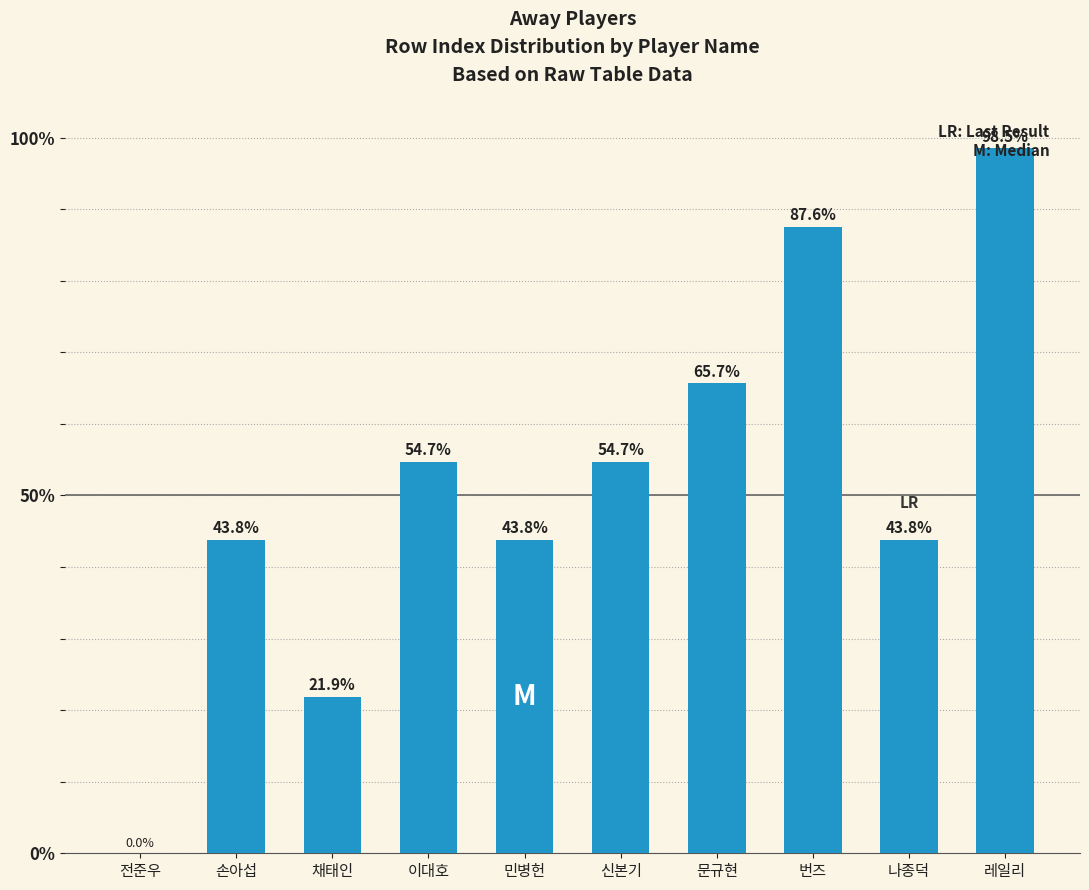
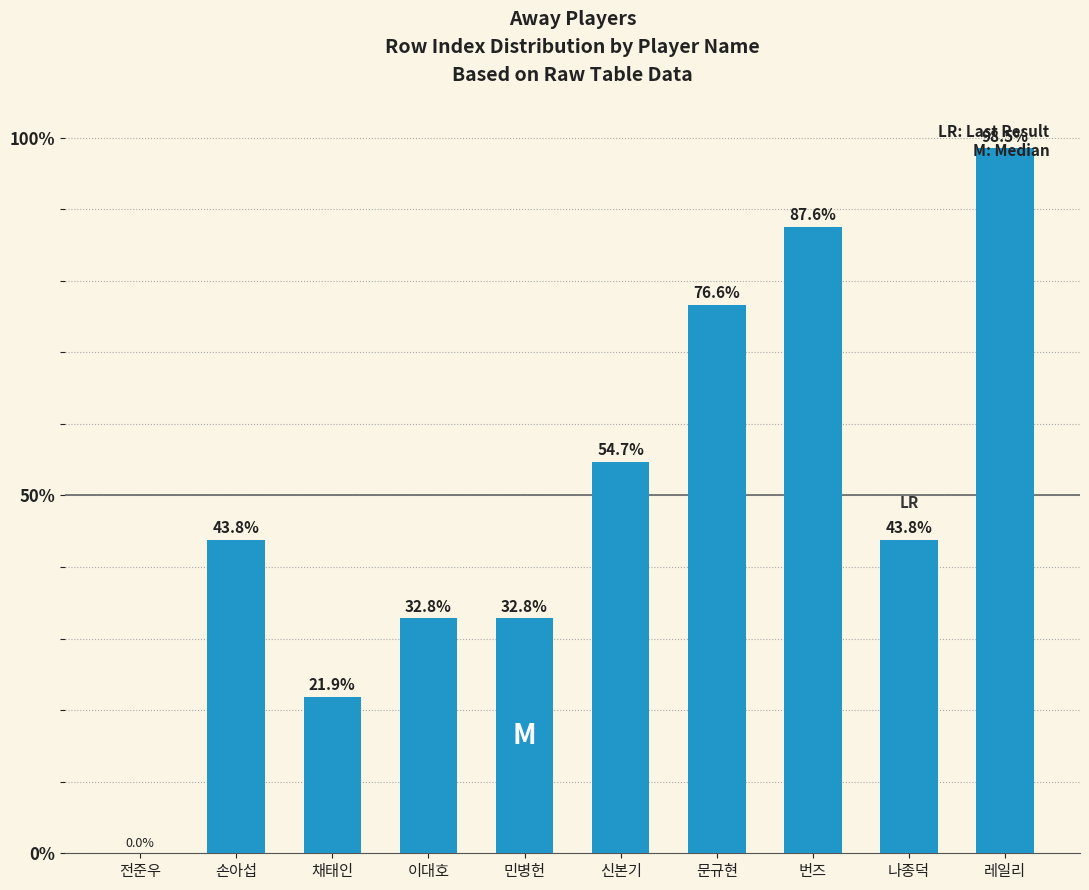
이대호: 54.7% -> 32.8%
민병헌: 43.8% -> 32.8%
문규현: 65.7% -> 76.6%
